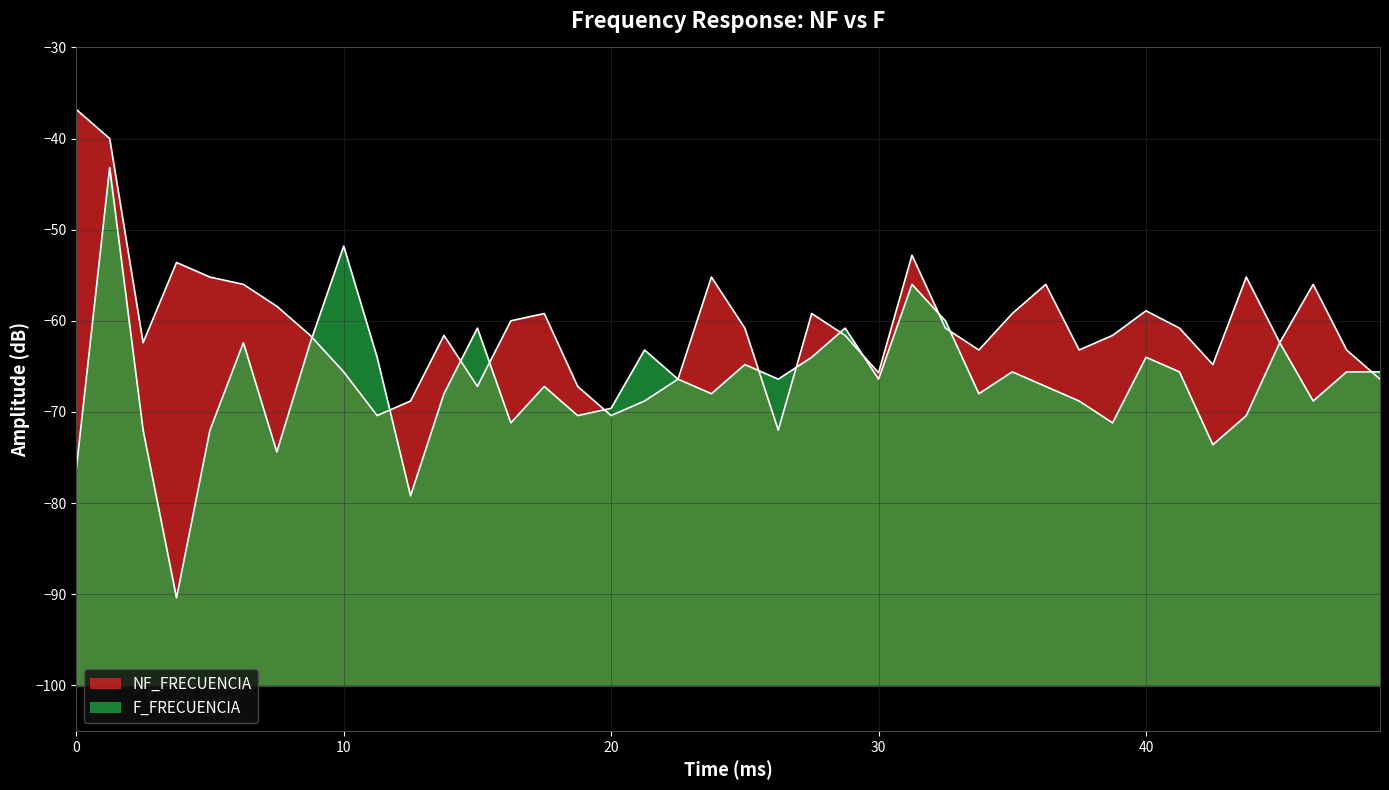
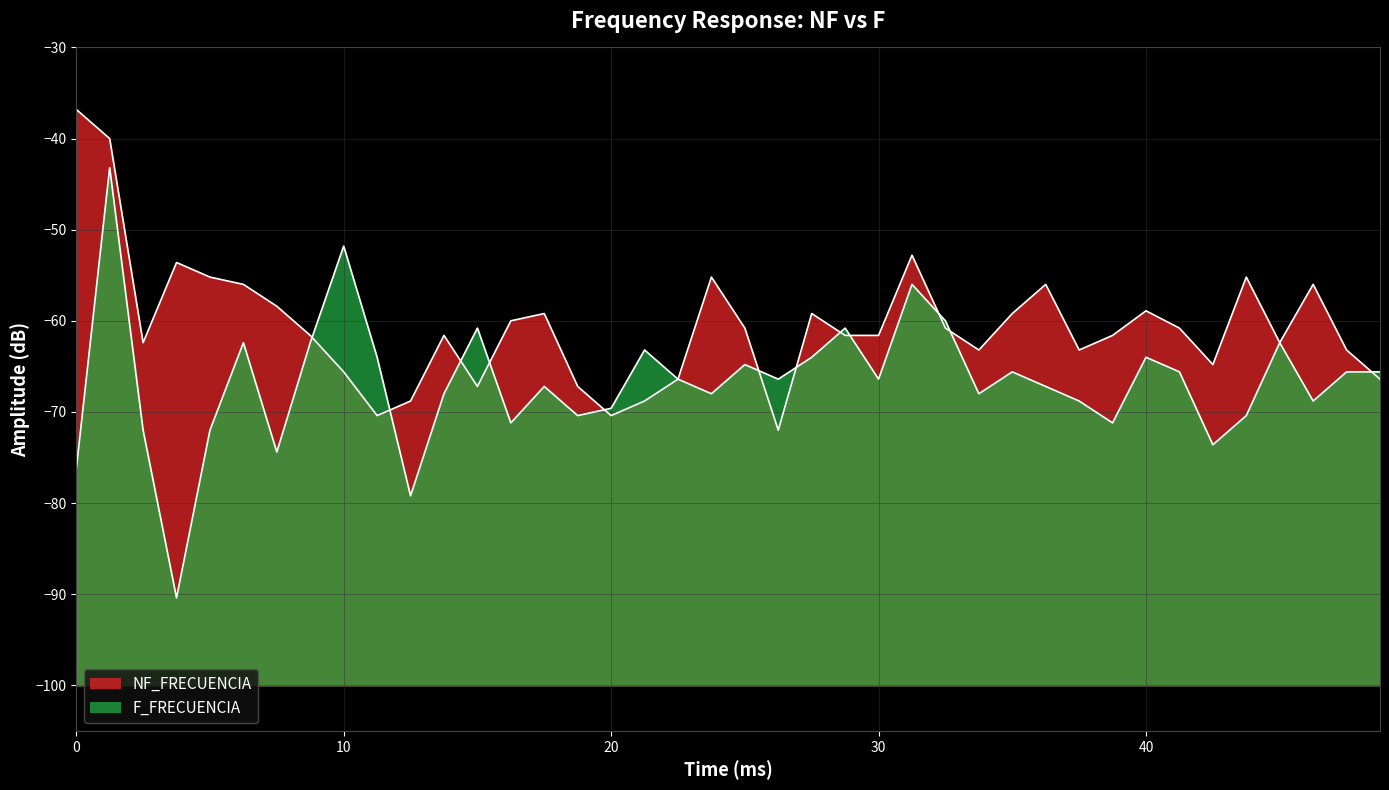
NF_FRECUENCIA, 30: -66 -> -62
